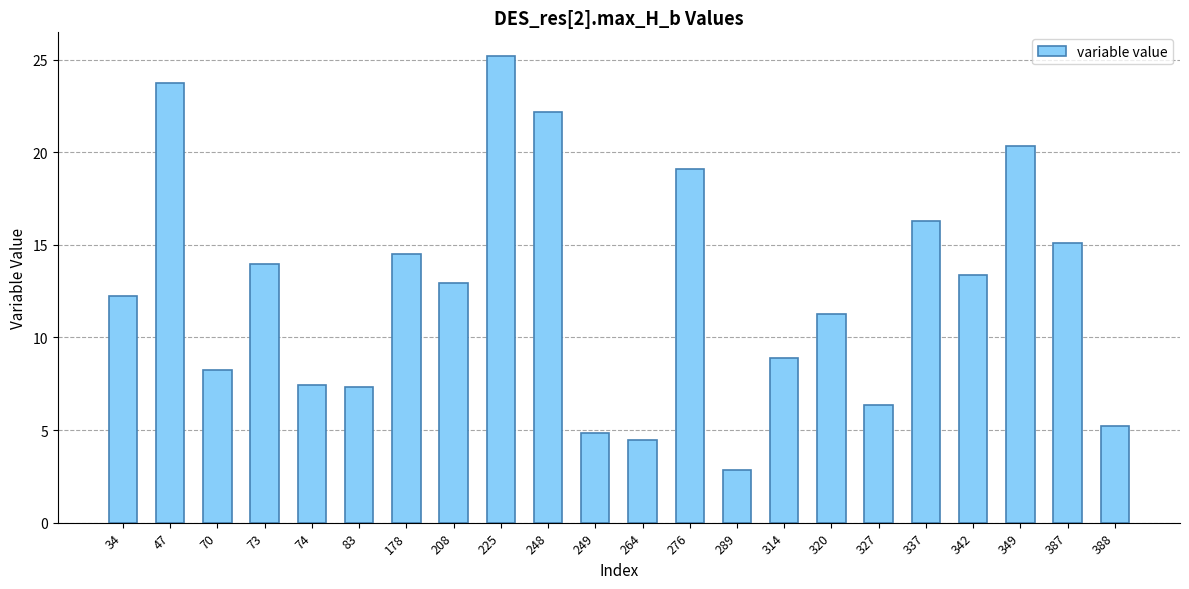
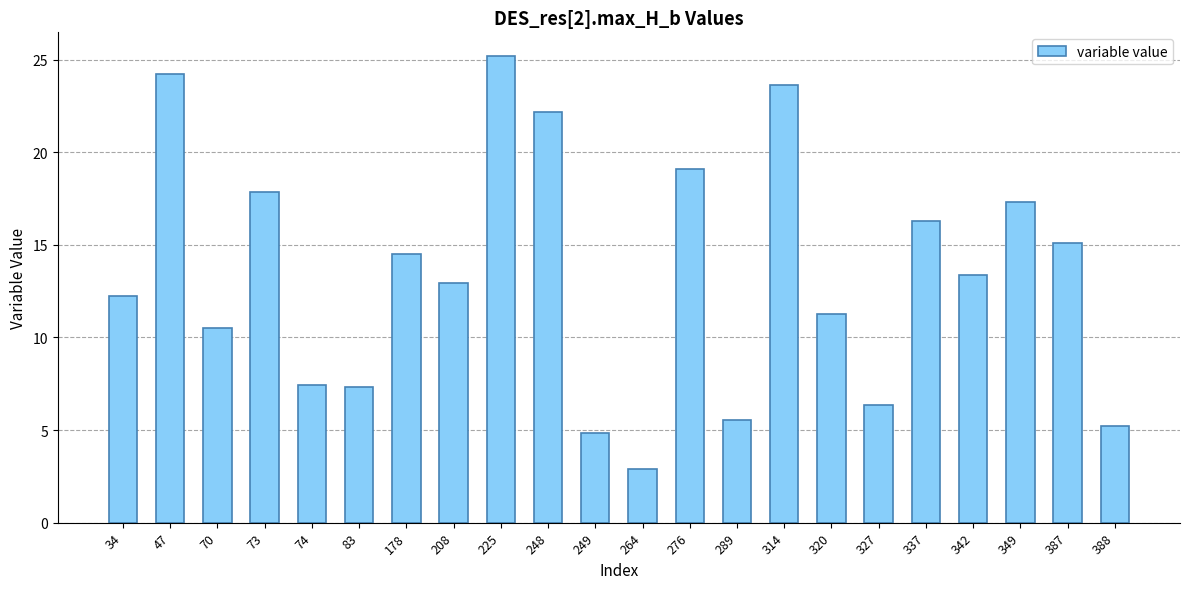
47: 23.7 -> 24.2
70: 8.2 -> 10.5
73: 14.0 -> 17.8
264: 4.5 -> 2.9
289: 2.8 -> 5.6
314: 8.9 -> 23.6
349: 20.3 -> 17.3
